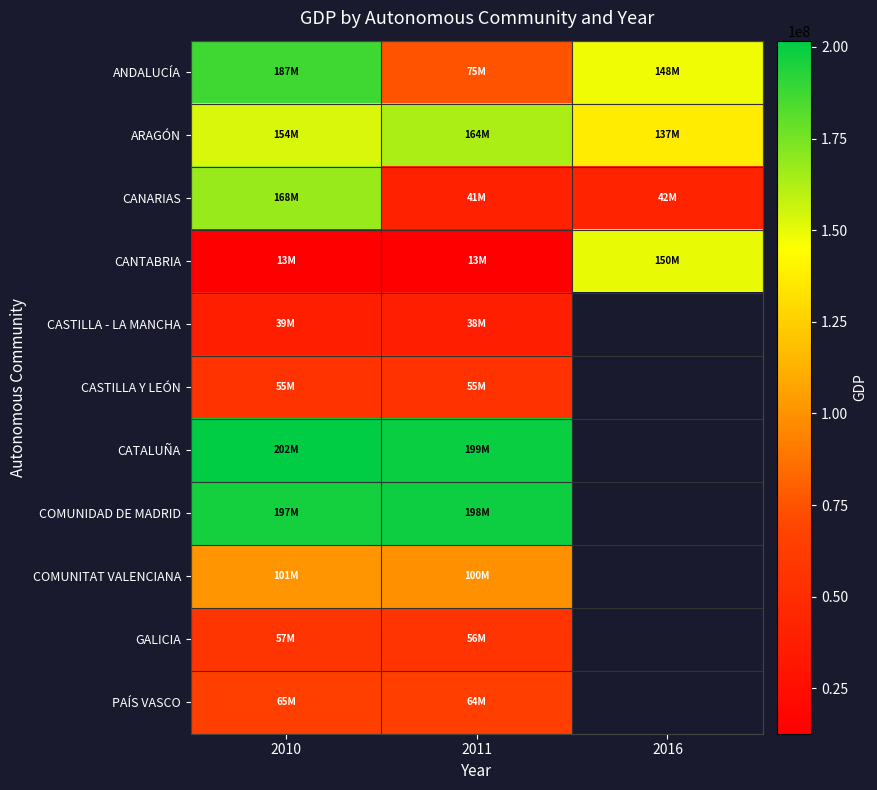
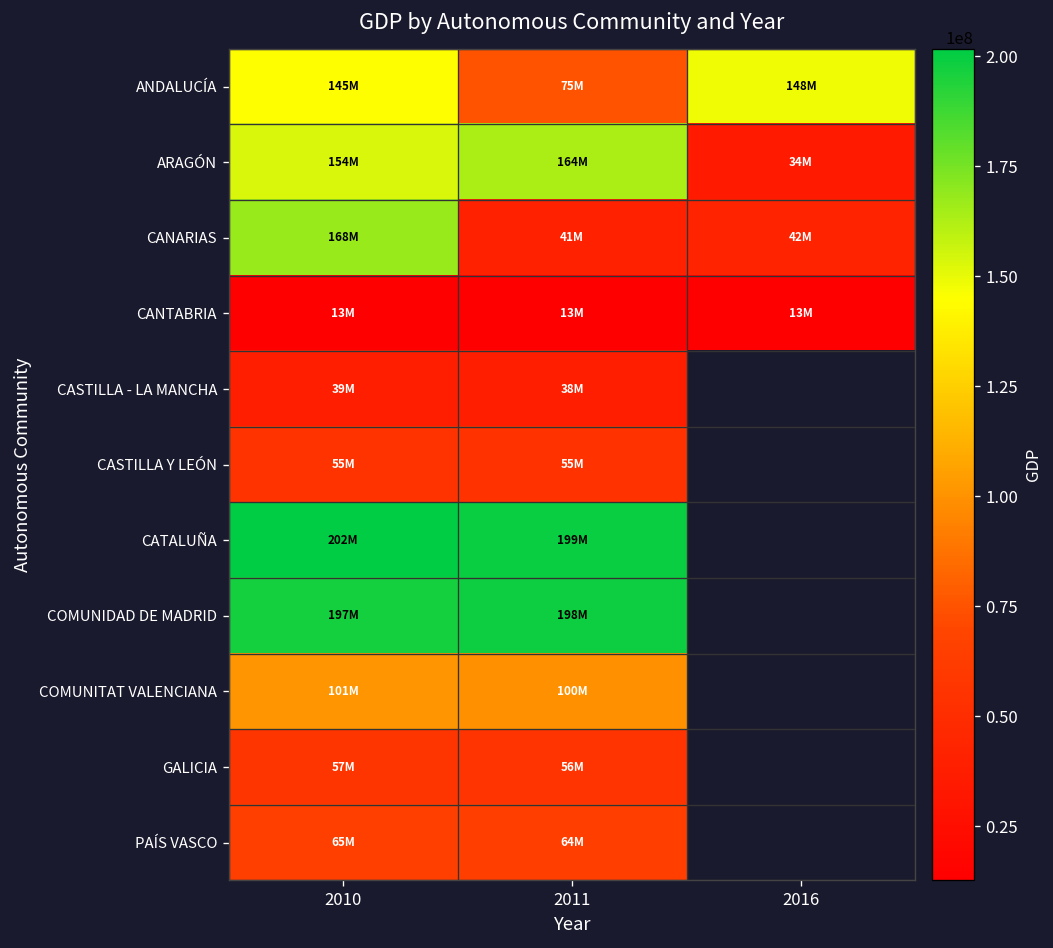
ANDALUCÍA, 2010: 187M -> 145M
ARAGÓN, 2016: 137M -> 34M
CANTABRIA, 2016: 150M -> 13M
